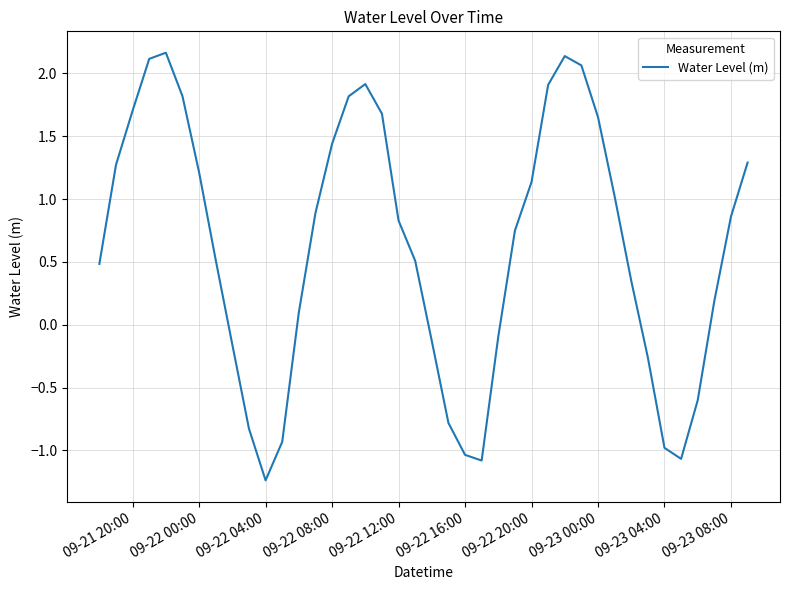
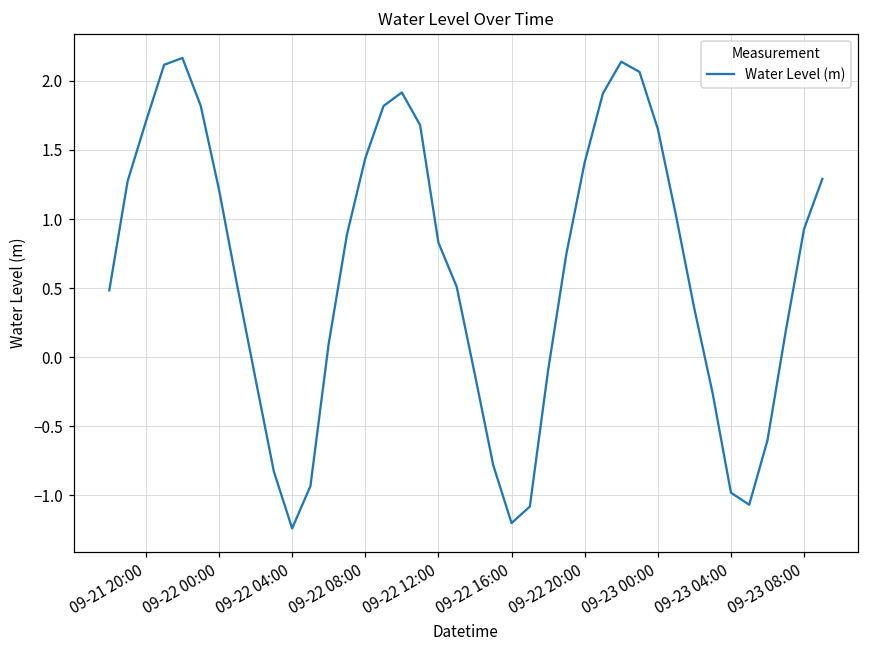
09-22 16:00: -1.04 -> -1.20
09-22 20:00: 1.14 -> 1.41
09-23 08:00: 0.86 -> 0.93
